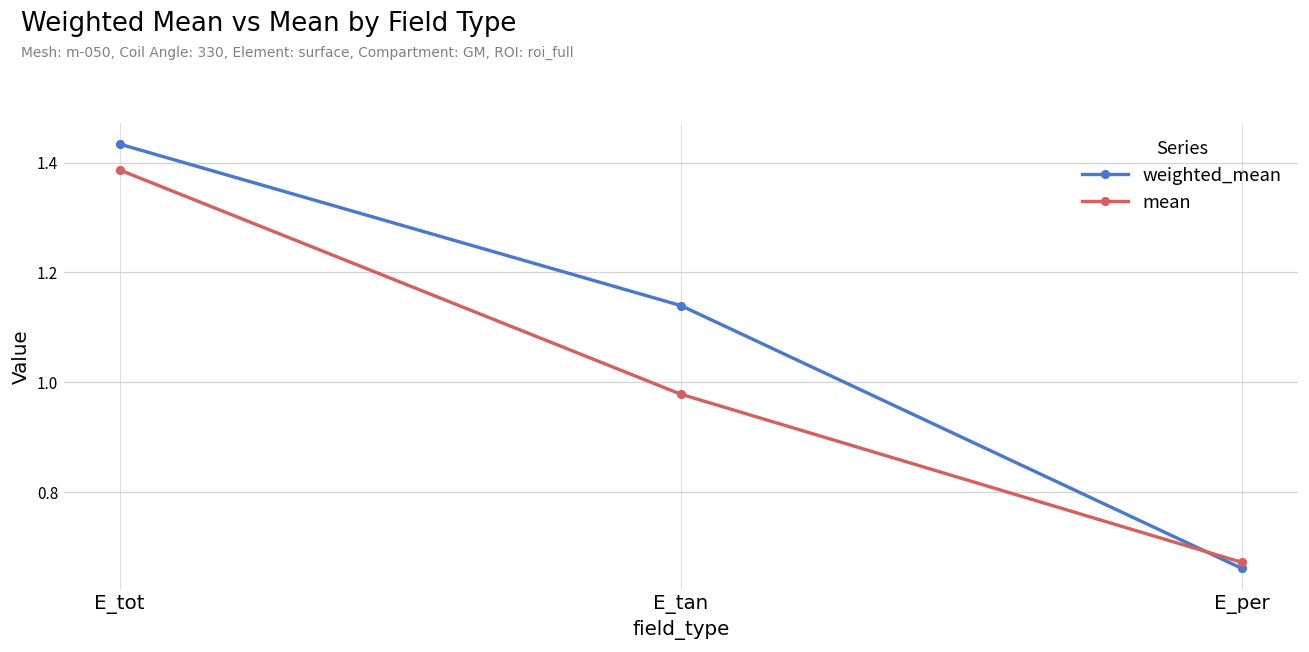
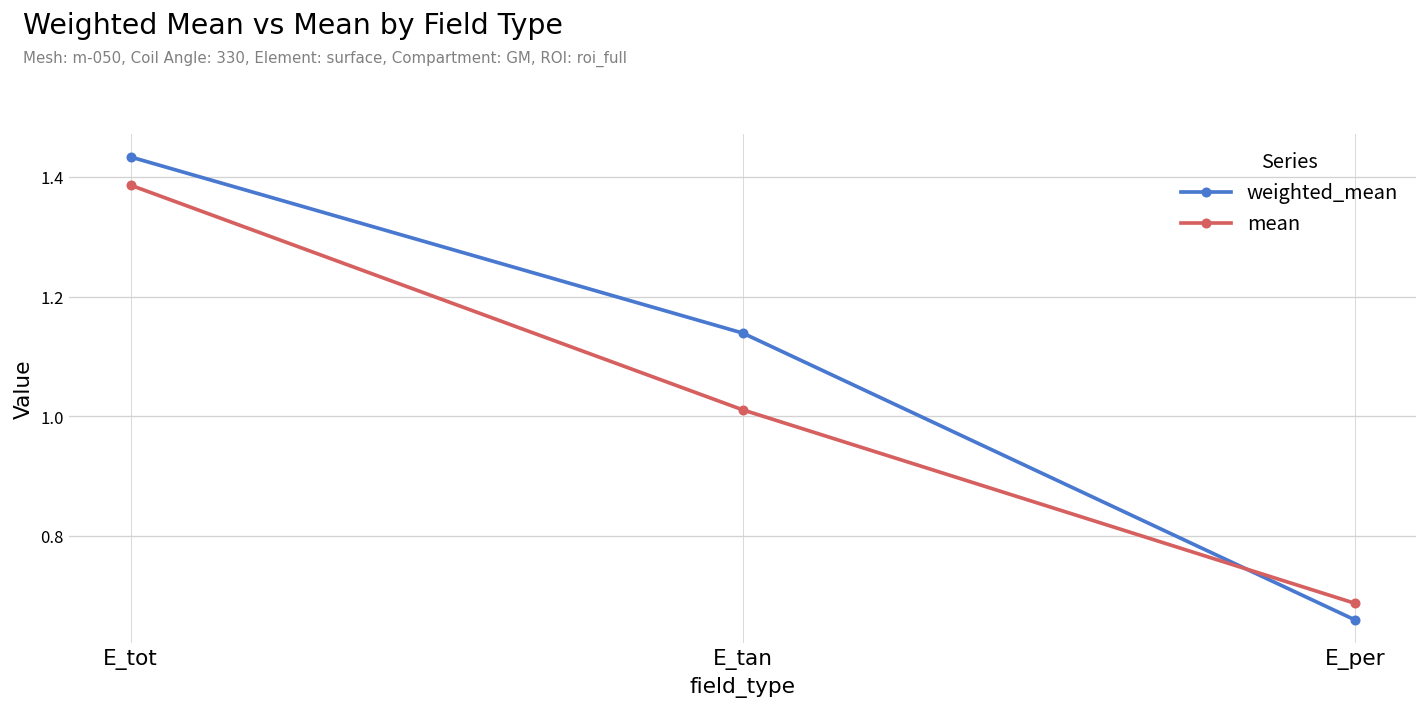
mean, E_tan: 0.98 -> 1.01
mean, E_per: 0.67 -> 0.69
